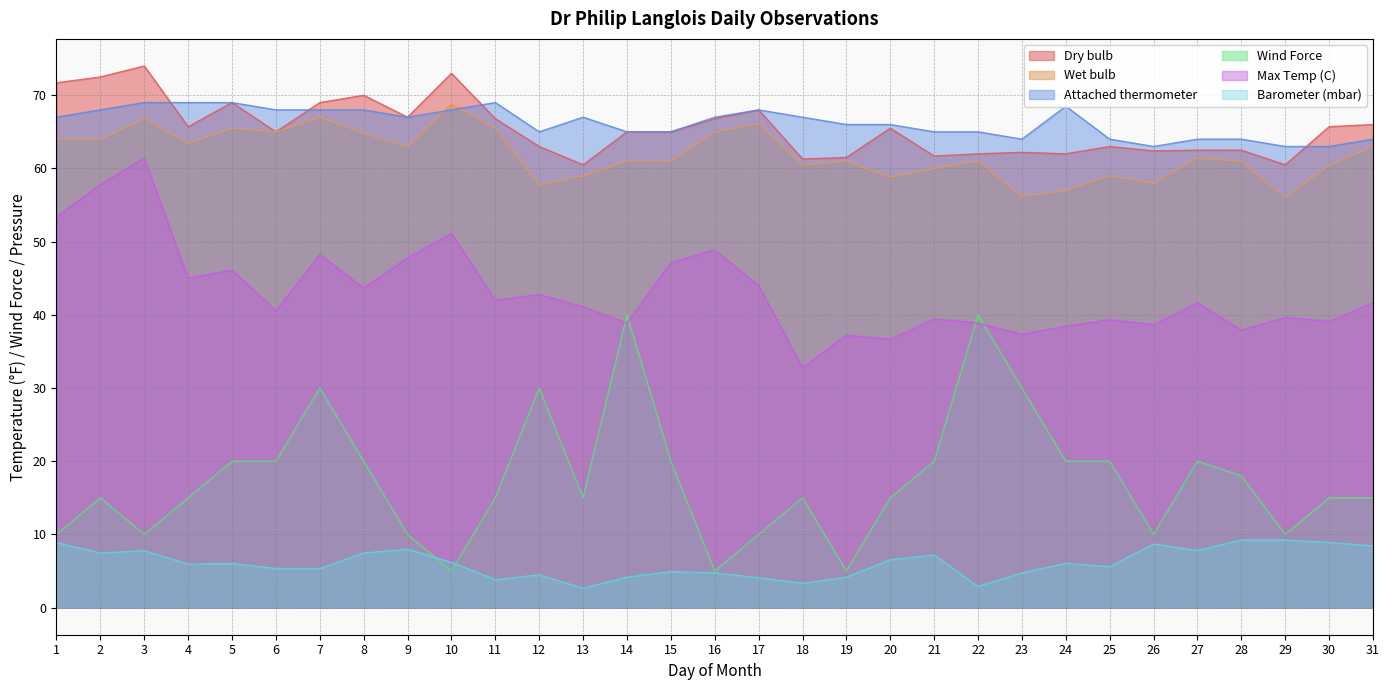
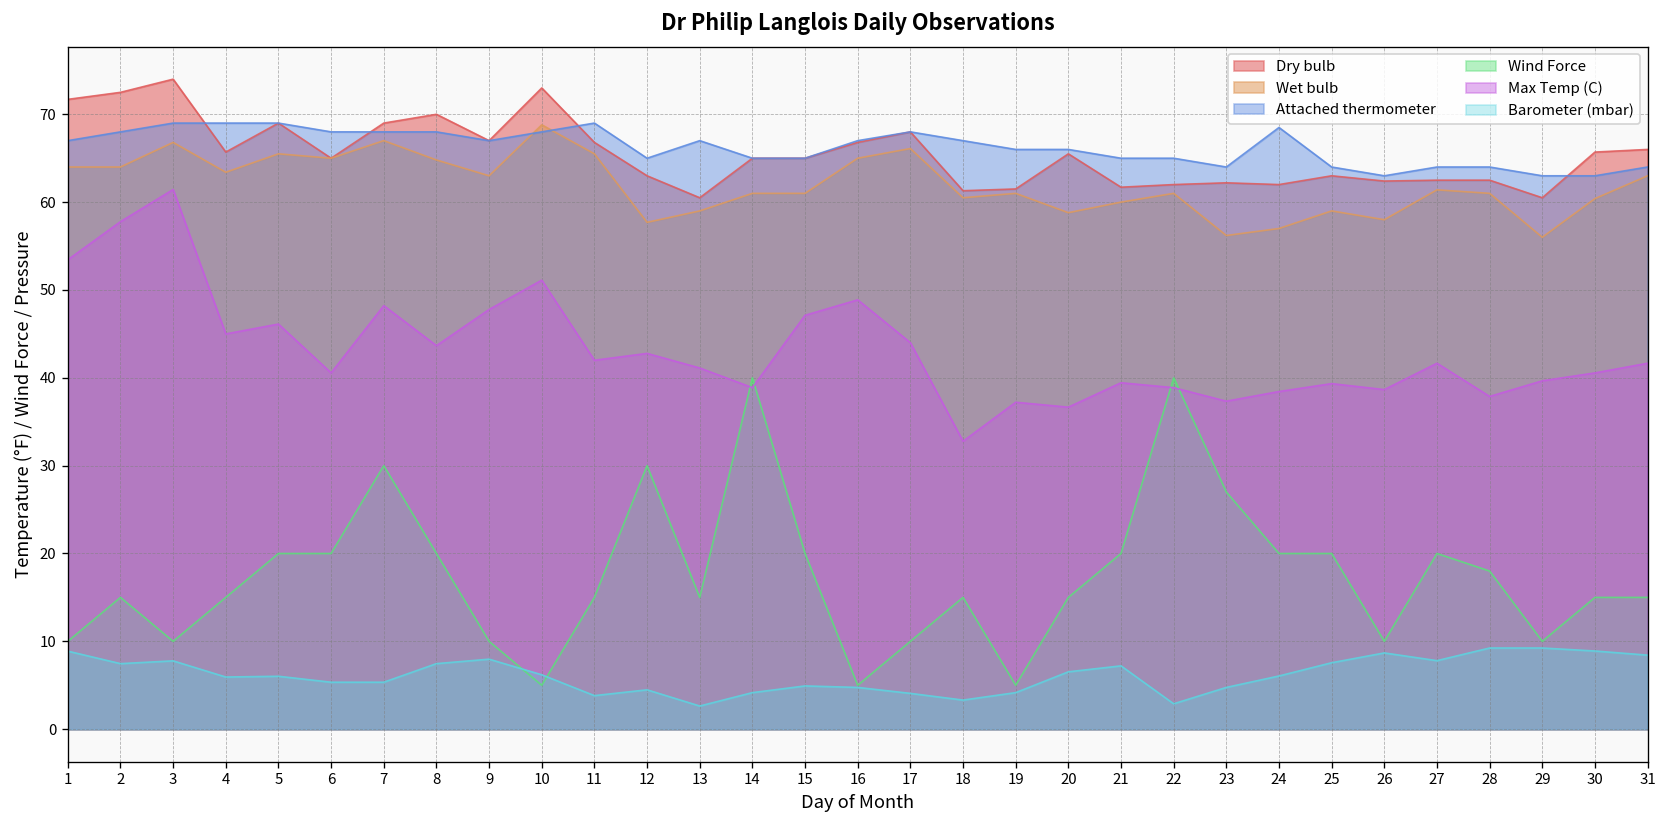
Wind Force, 23: 30 -> 27
Barometer (mbar), 25: 6 -> 8
Max Temp (C), 30: 39 -> 41
